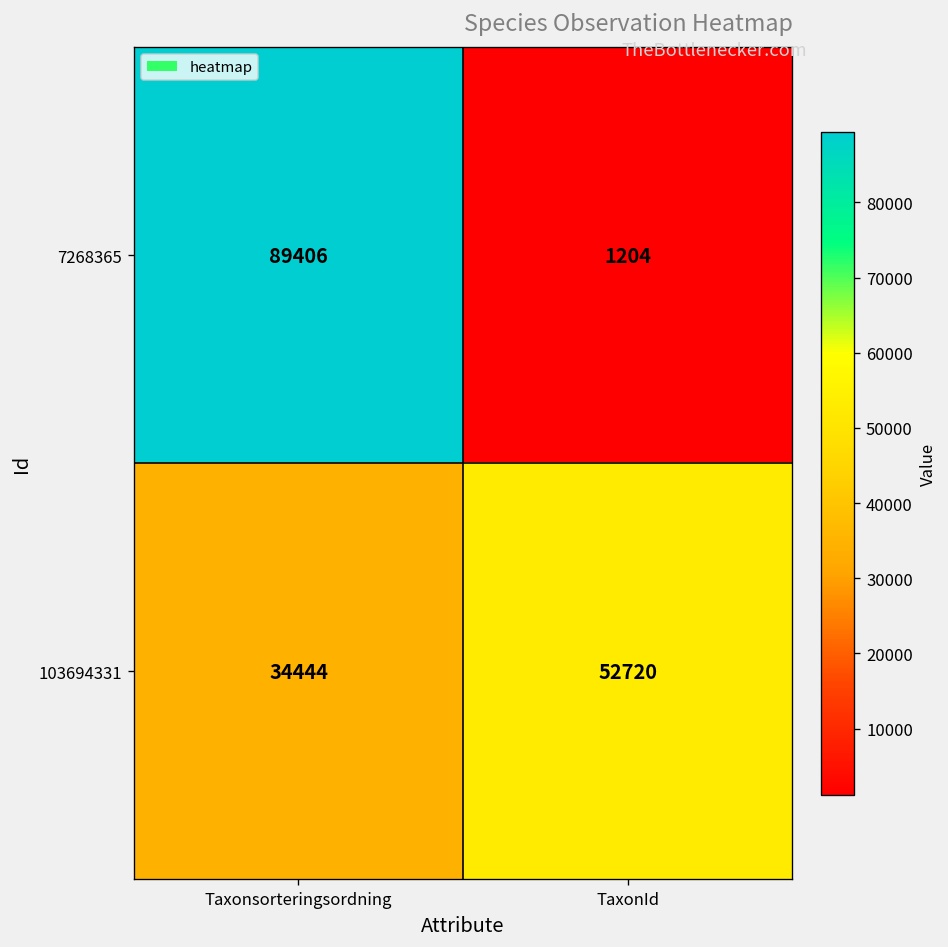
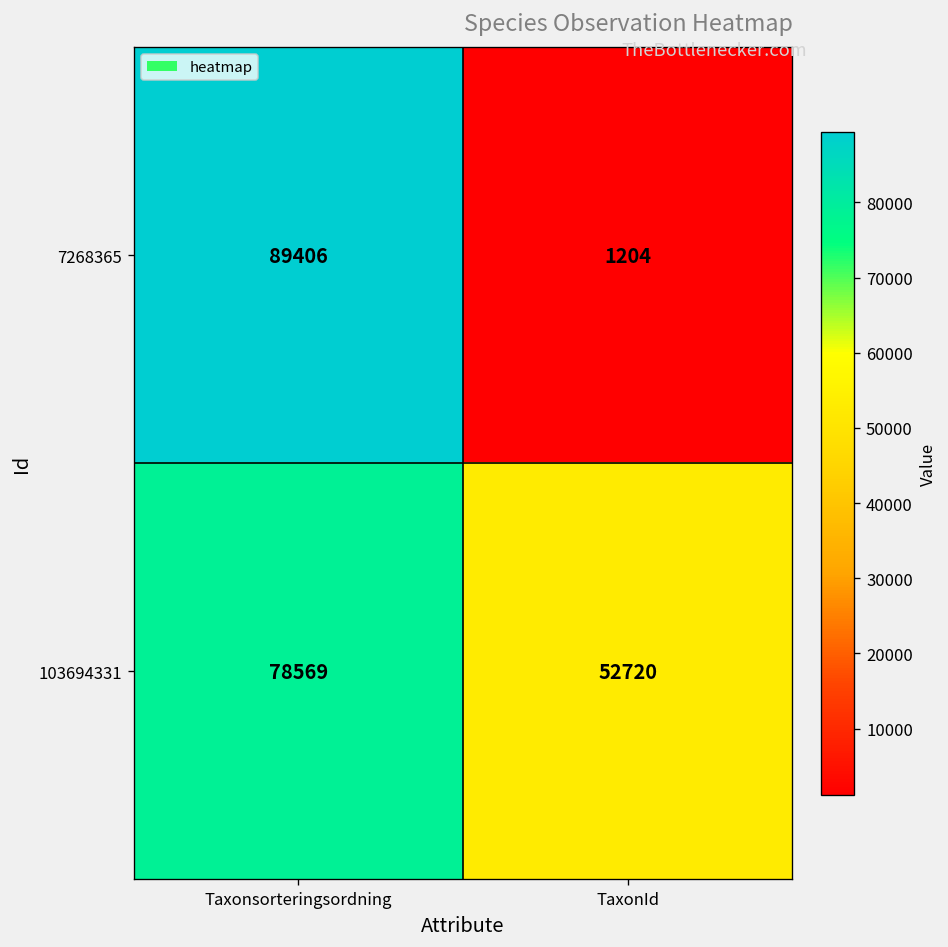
103694331, Taxonsorteringsordning: 34444 -> 78569
